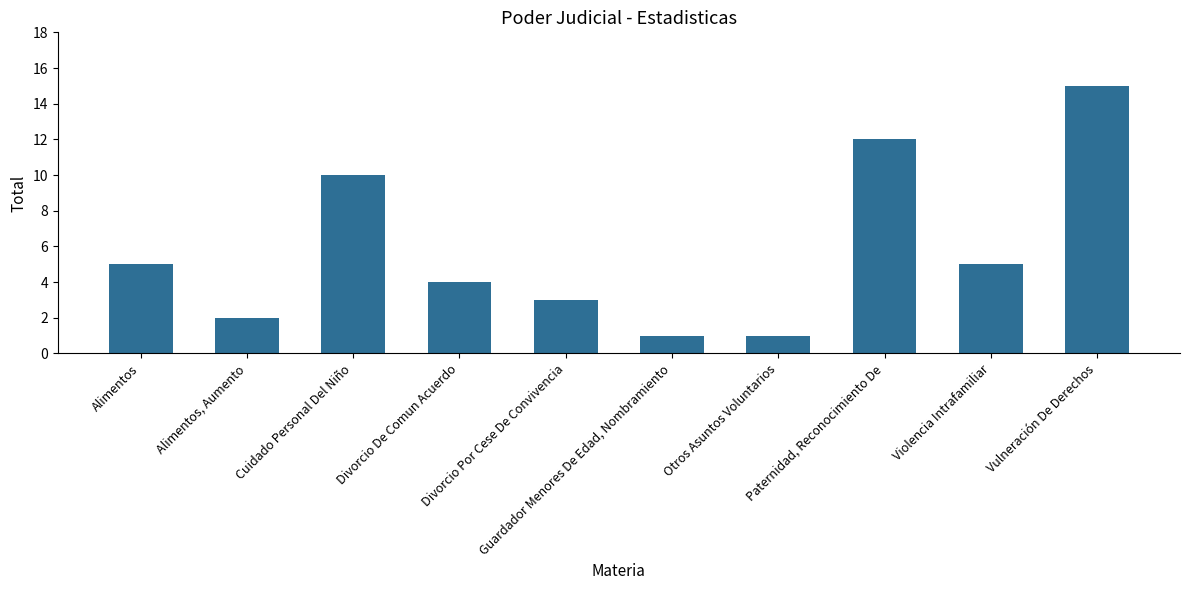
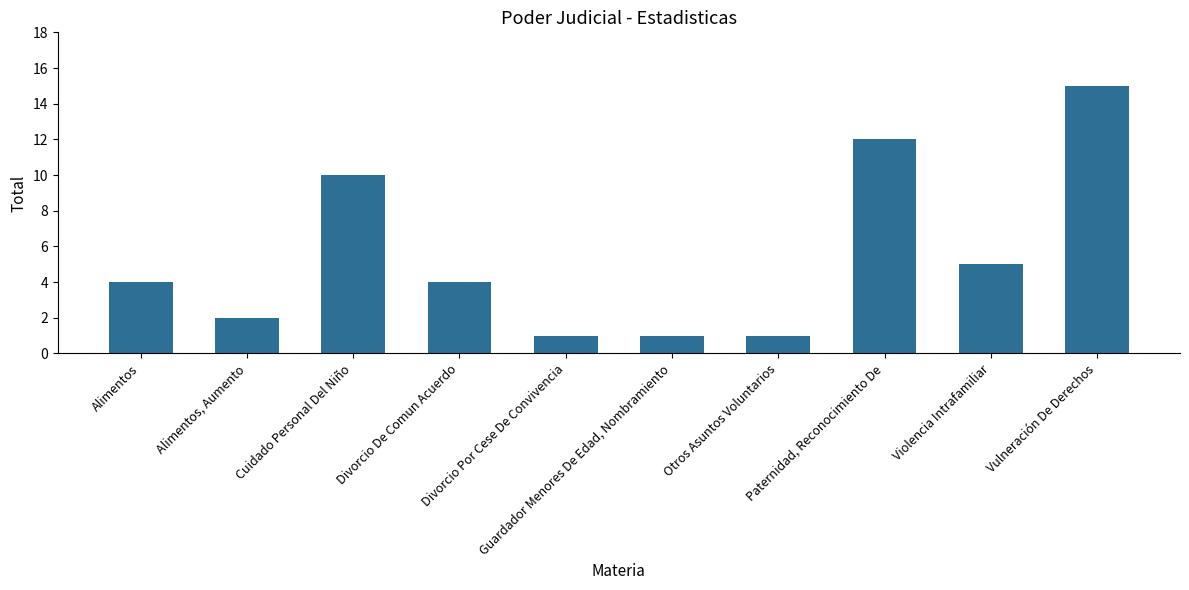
Alimentos: 5 -> 4
Divorcio Por Cese De Convivencia: 3 -> 1
